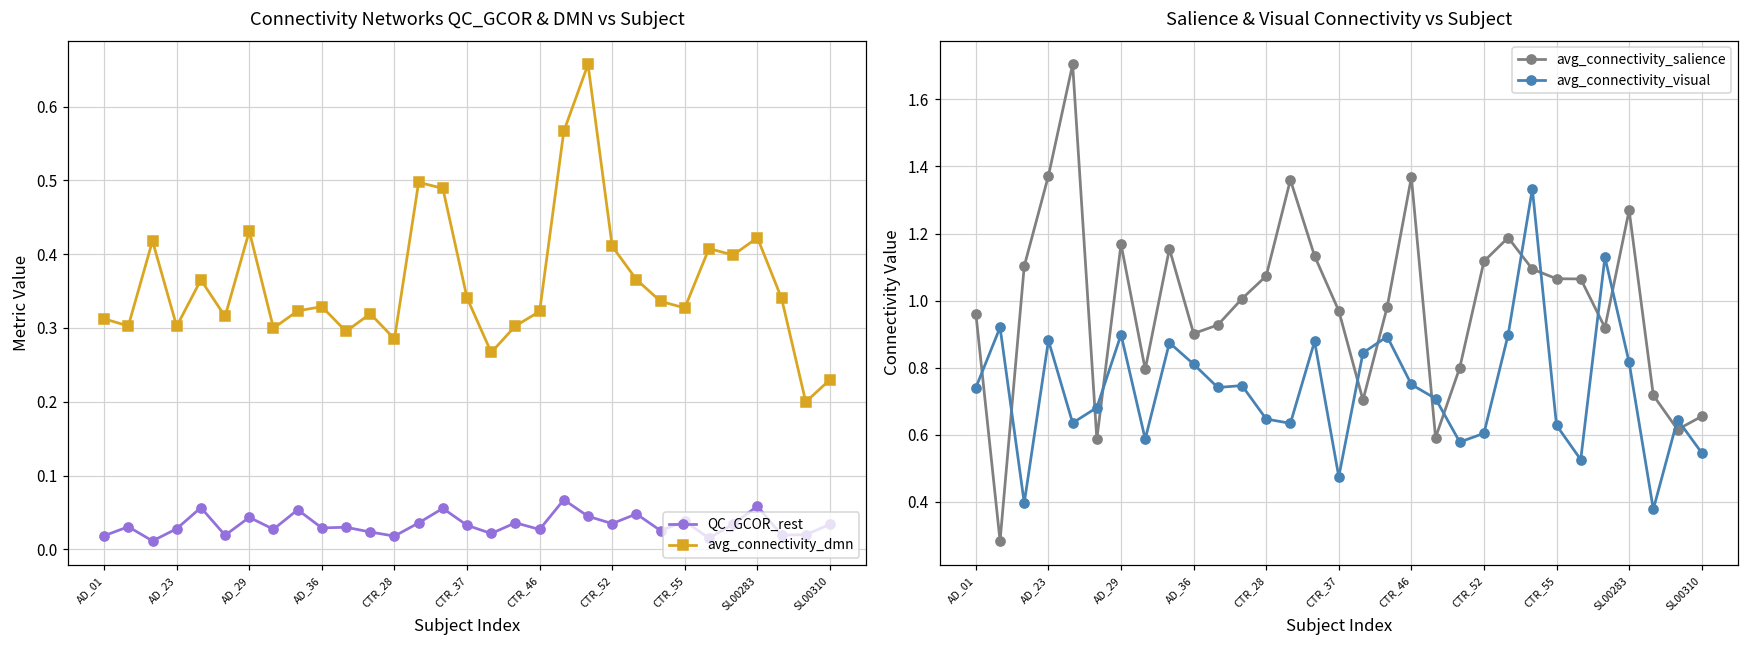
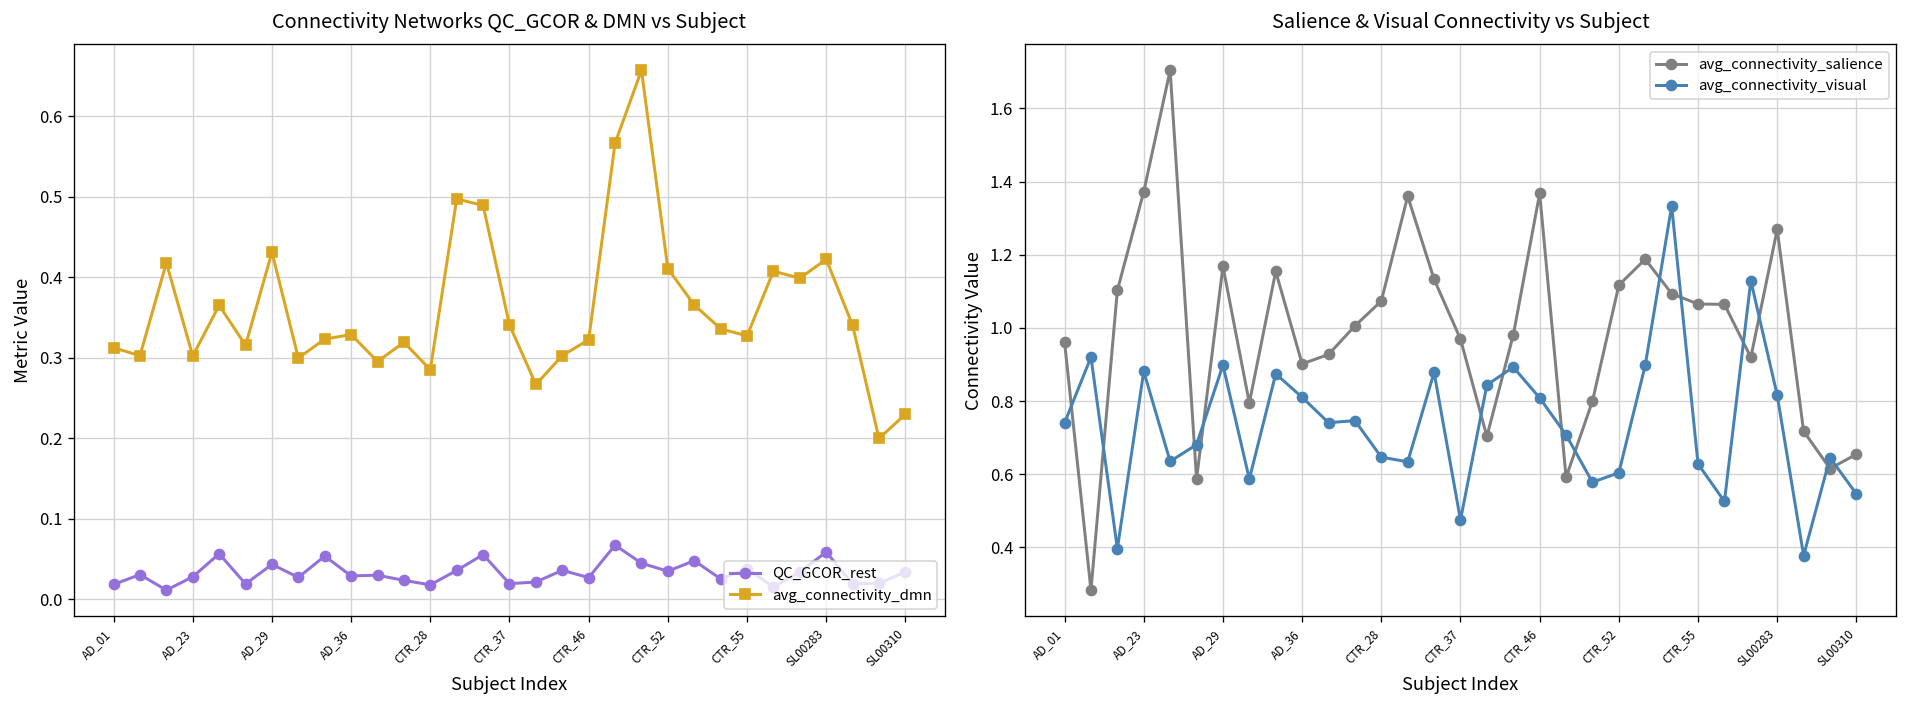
Connectivity Networks QC_GCOR & DMN vs Subject, QC_GCOR_rest, CTR_37: 0.03 -> 0.02
Salience & Visual Connectivity vs Subject, avg_connectivity_visual, CTR_46: 0.75 -> 0.81
